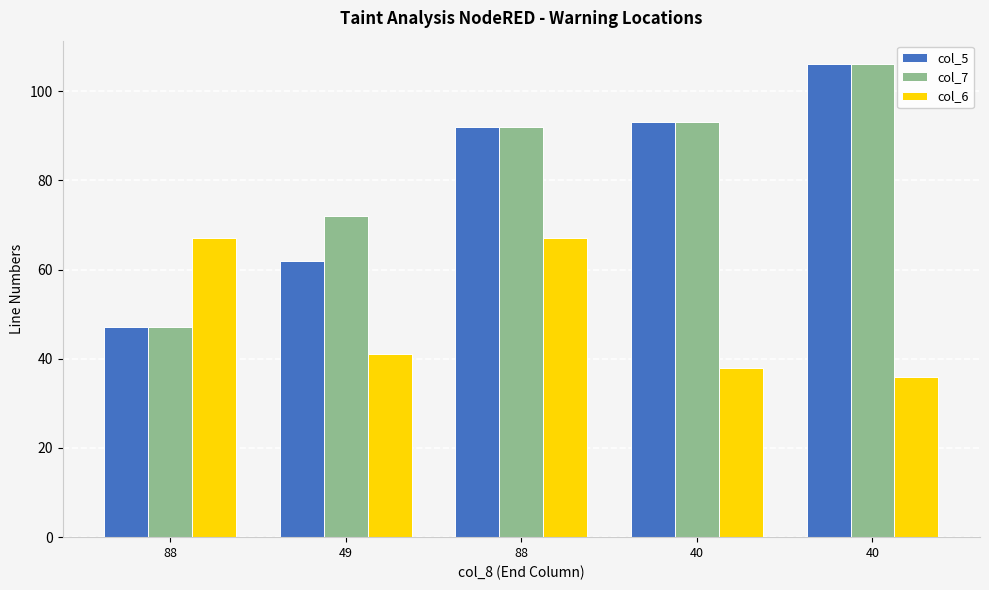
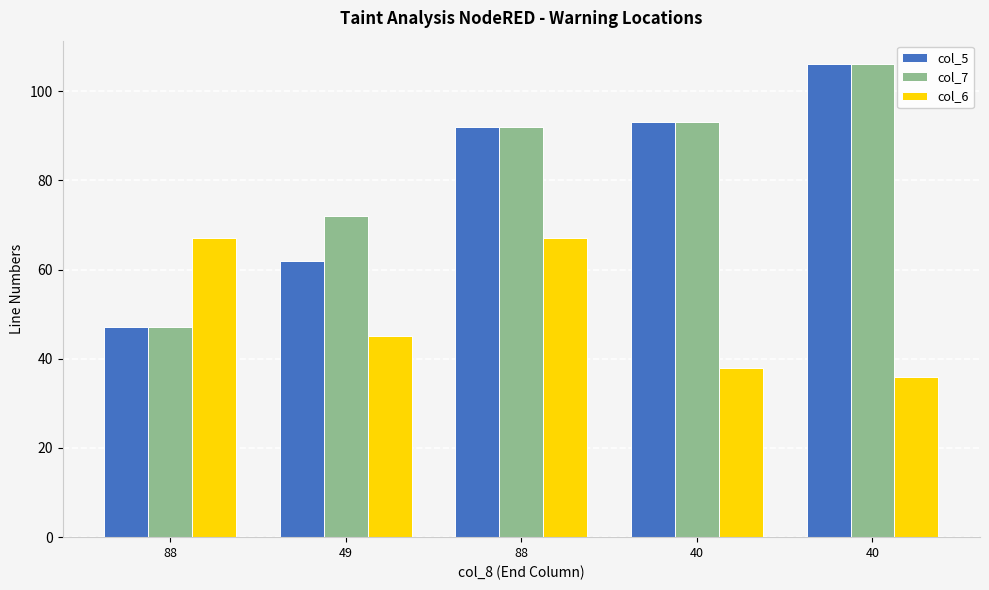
col_6, 49: 41 -> 45
